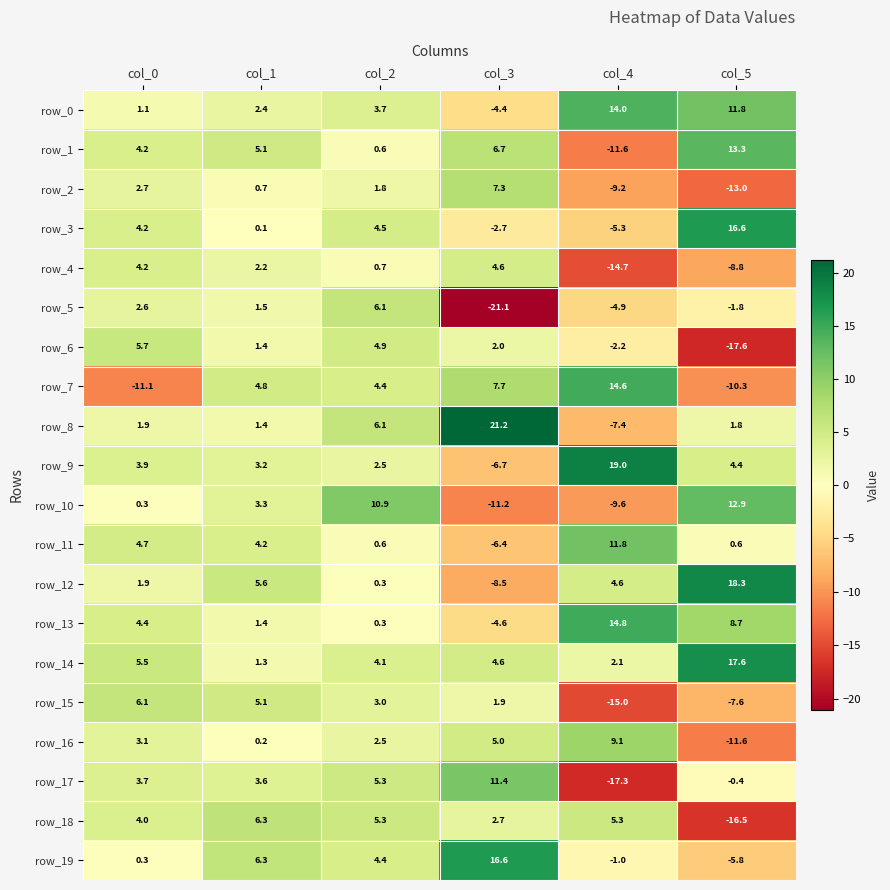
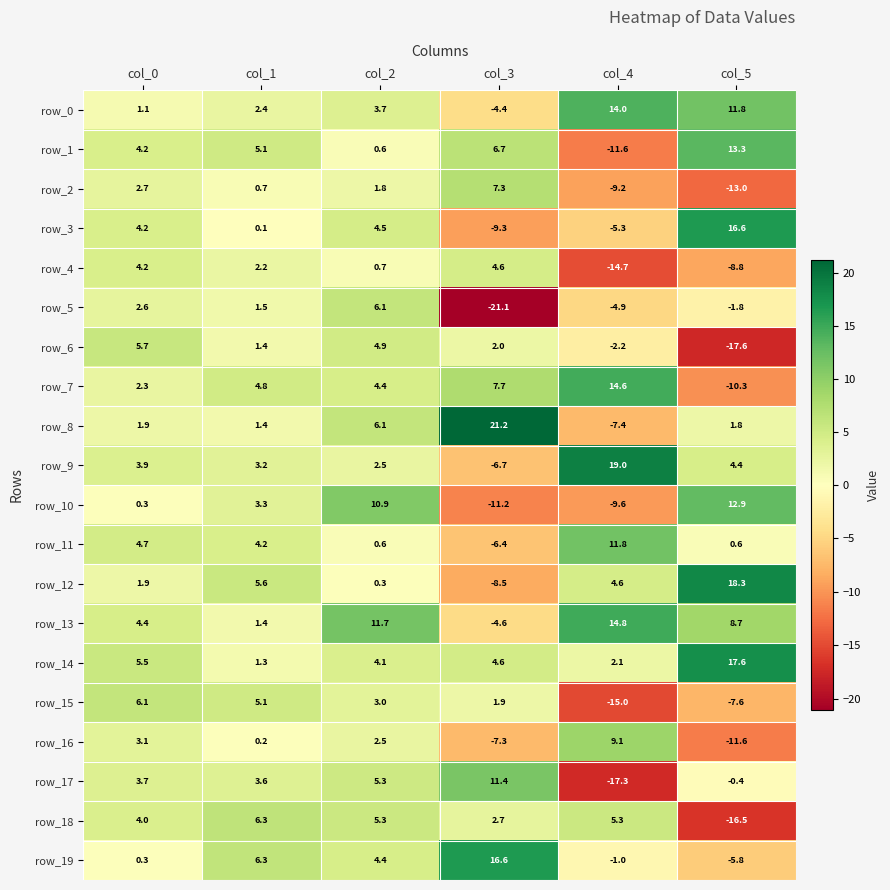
row_3, col_3: -2.7 -> -9.3
row_7, col_0: -11.1 -> 2.3
row_13, col_2: 0.3 -> 11.7
row_16, col_3: 5.0 -> -7.3
